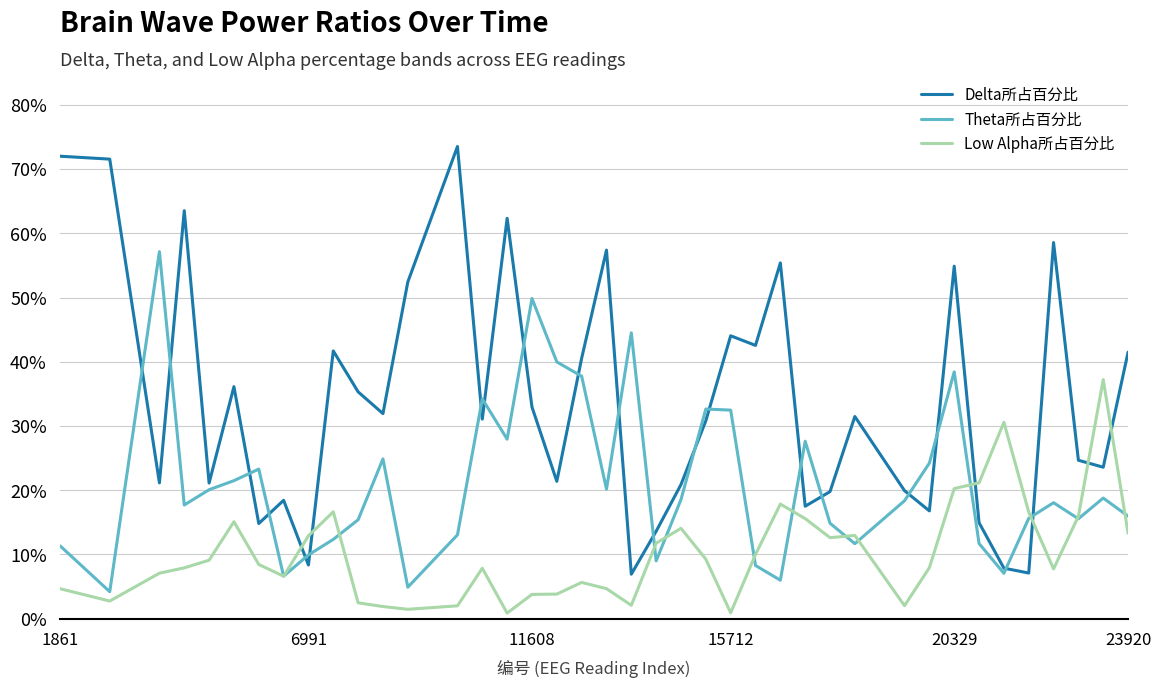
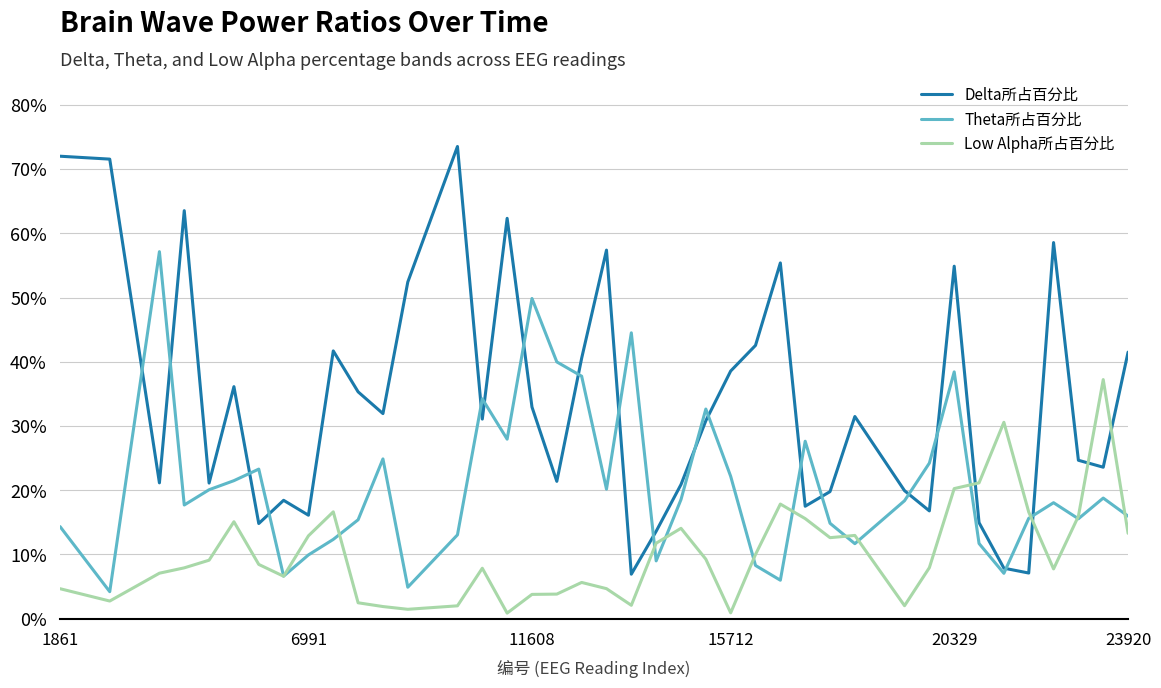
Theta所占百分比, 1861: 11% -> 14%
Delta所占百分比, 6991: 8% -> 16%
Delta所占百分比, 15712: 44% -> 39%
Theta所占百分比, 15712: 32% -> 22%
